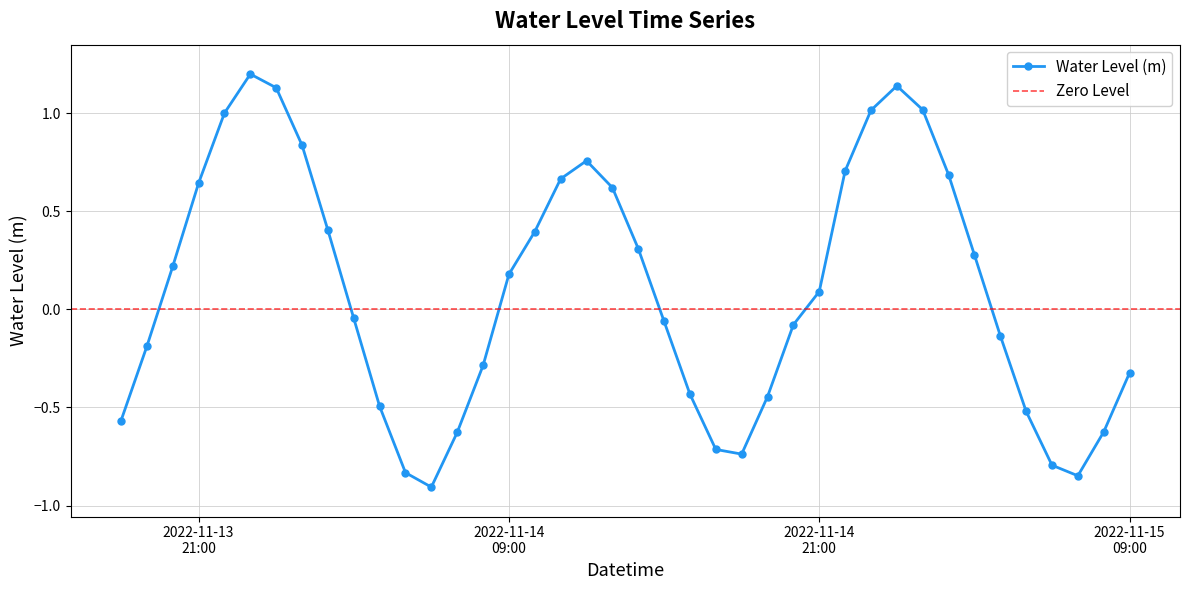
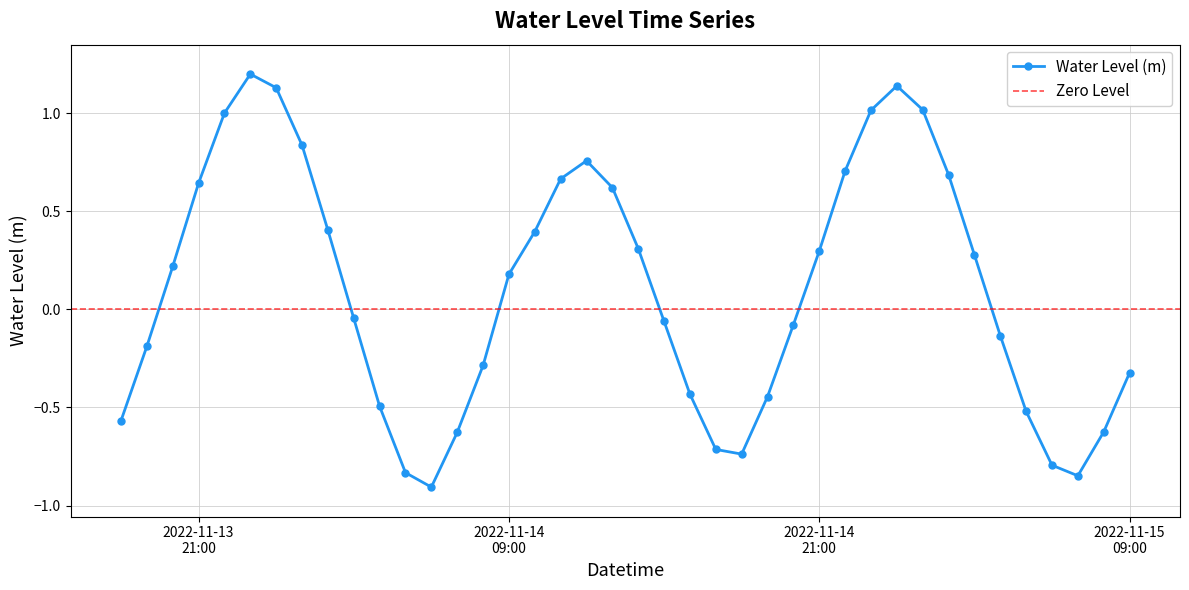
2022-11-14 21:00: 0.09 -> 0.30
